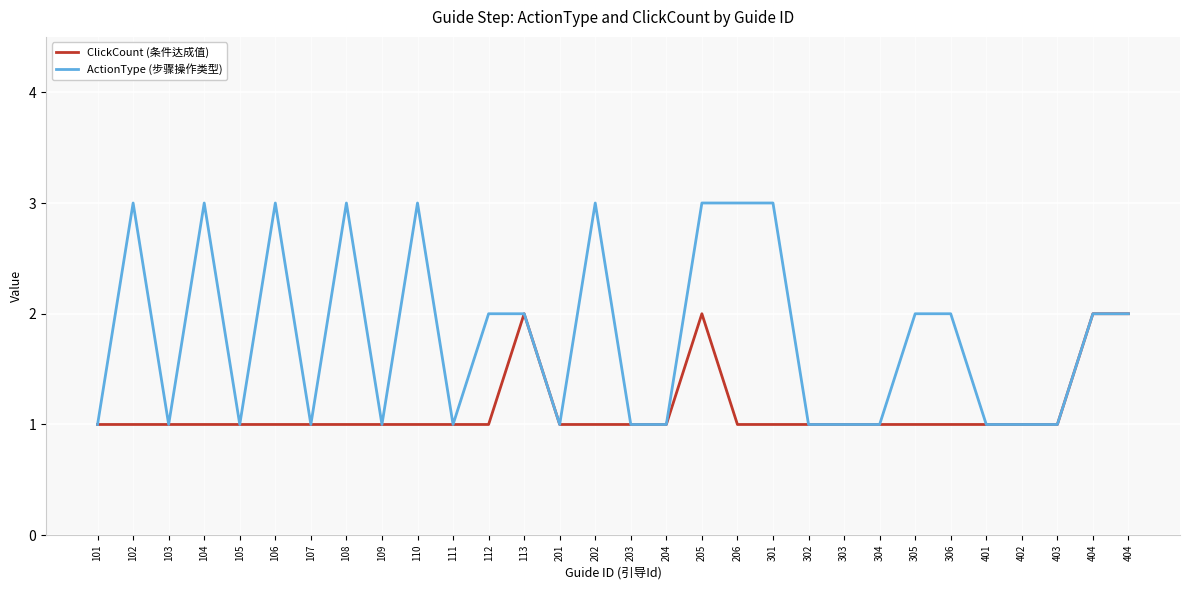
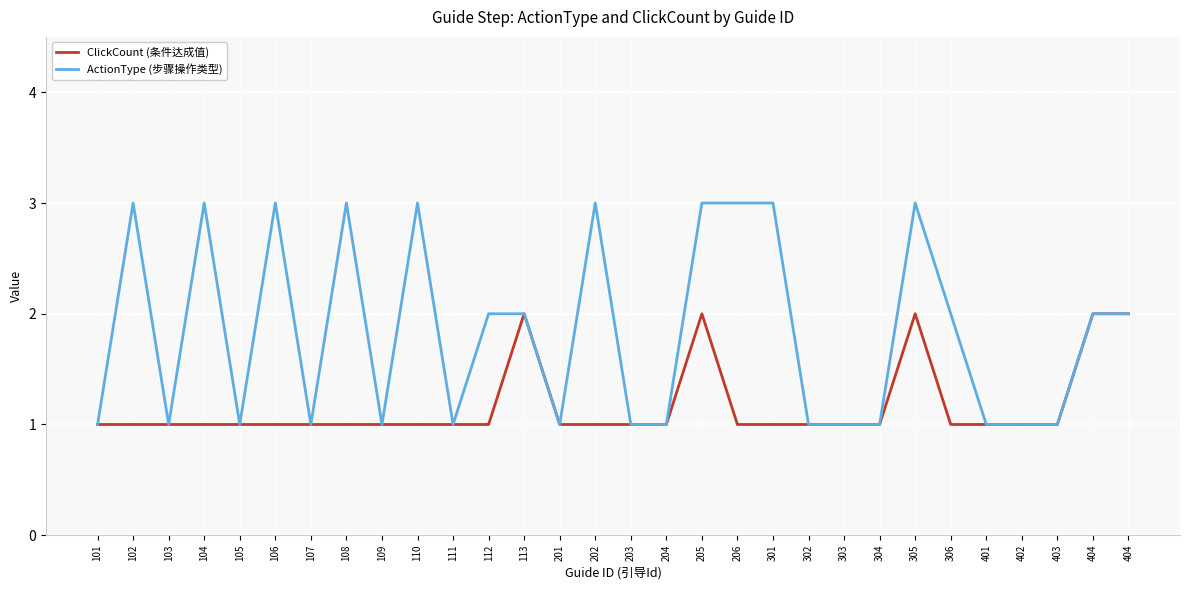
ClickCount (条件达成值), 305: 1 -> 2
ActionType (步骤操作类型), 305: 2 -> 3
